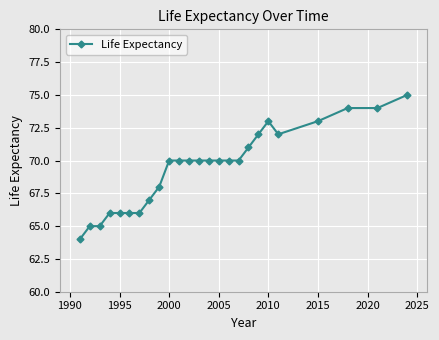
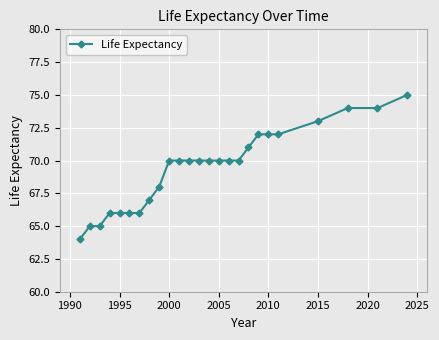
2010: 73 -> 72
